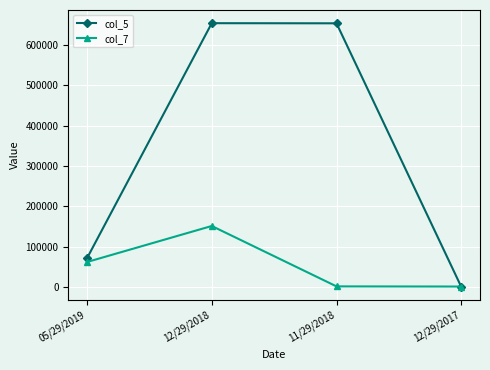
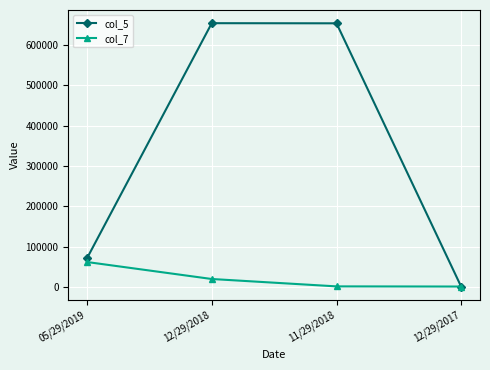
col_7, 12/29/2018: 150000 -> 20000
